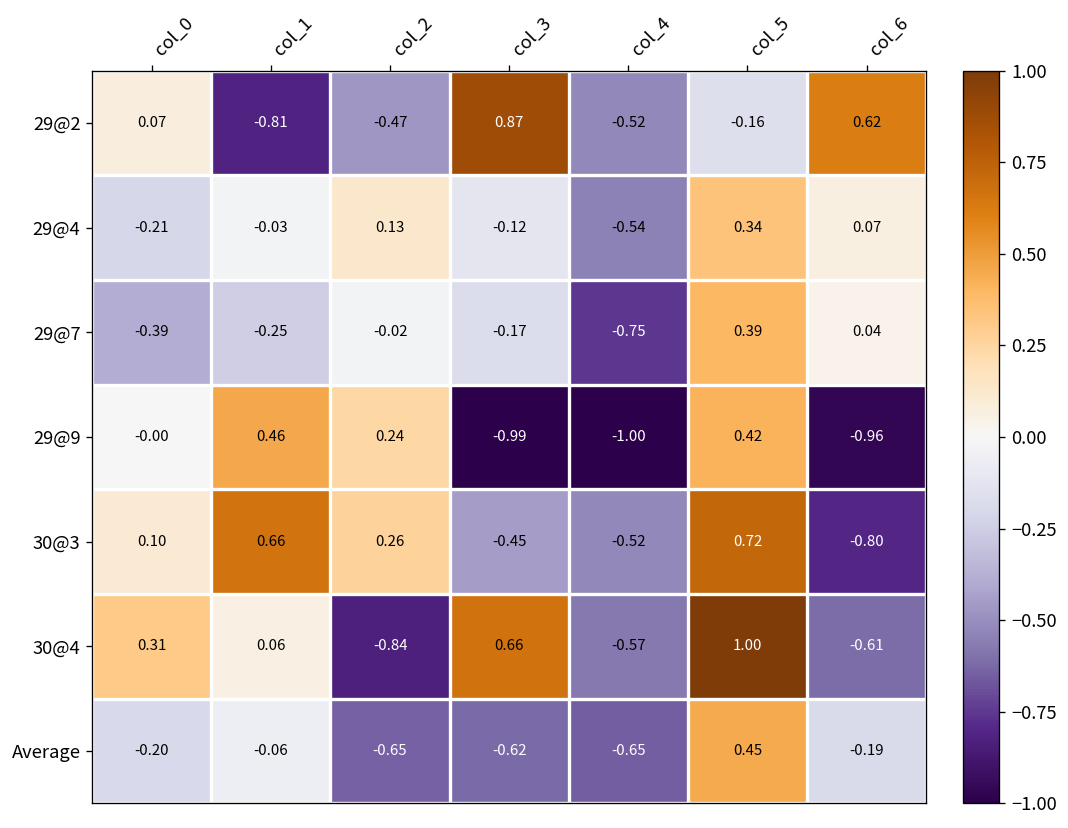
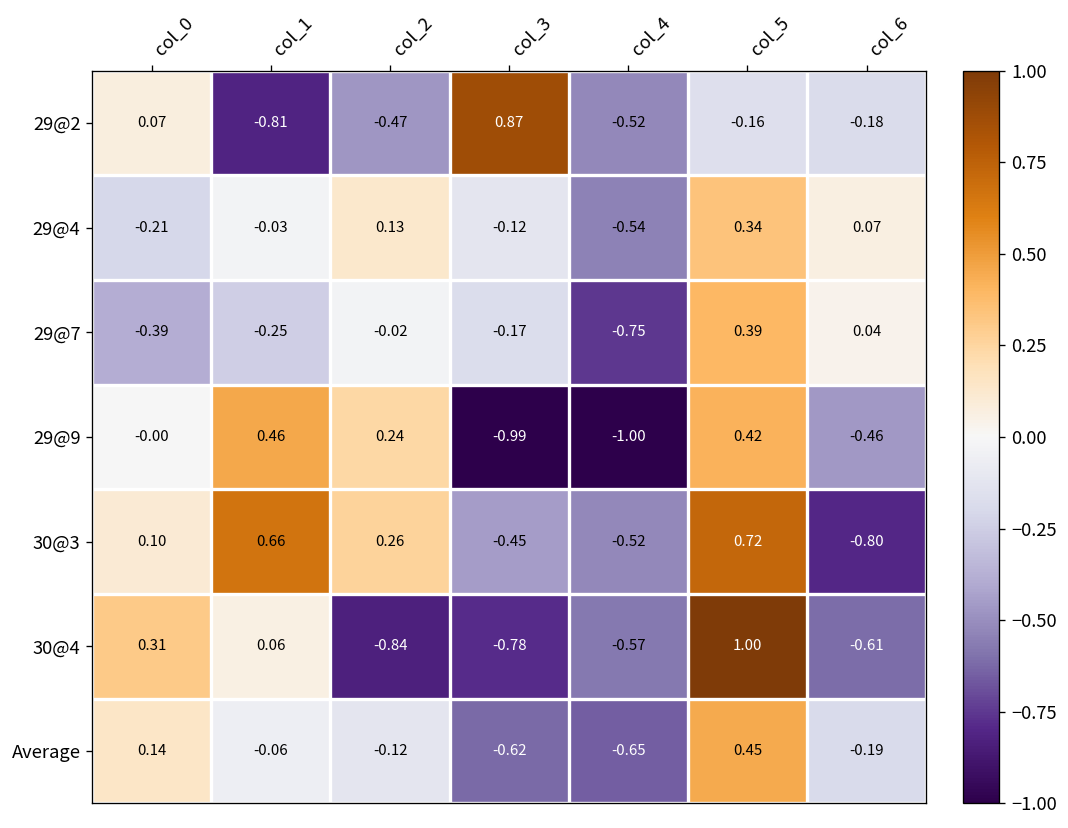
29@2, col_6: 0.62 -> -0.18
29@9, col_6: -0.96 -> -0.46
30@4, col_3: 0.66 -> -0.78
Average, col_0: -0.20 -> 0.14
Average, col_2: -0.65 -> -0.12
